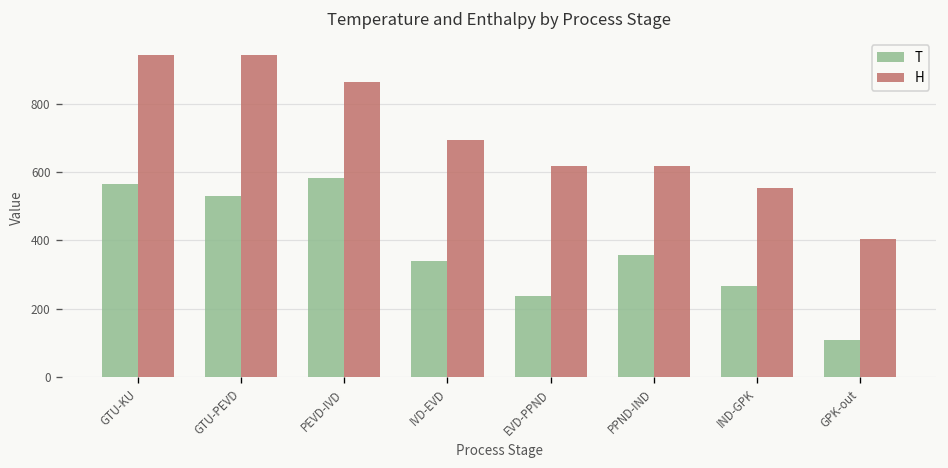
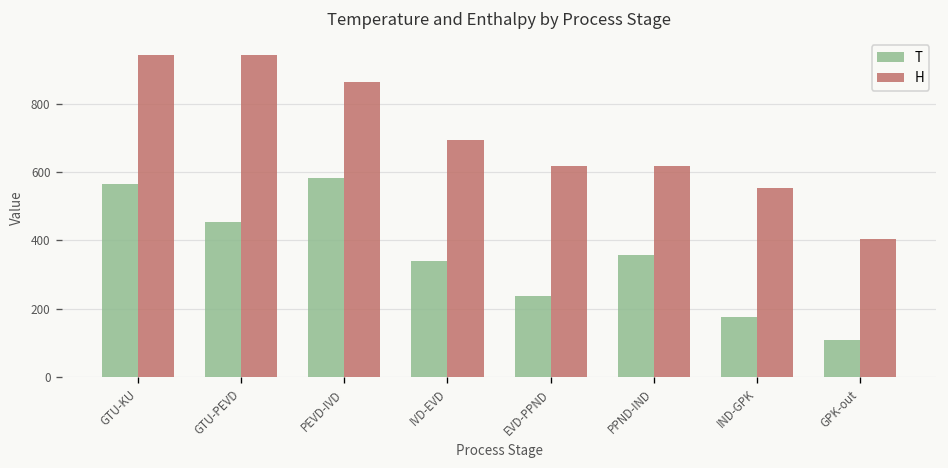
T, GTU-PEVD: 530 -> 450
T, IND-GPK: 270 -> 180
